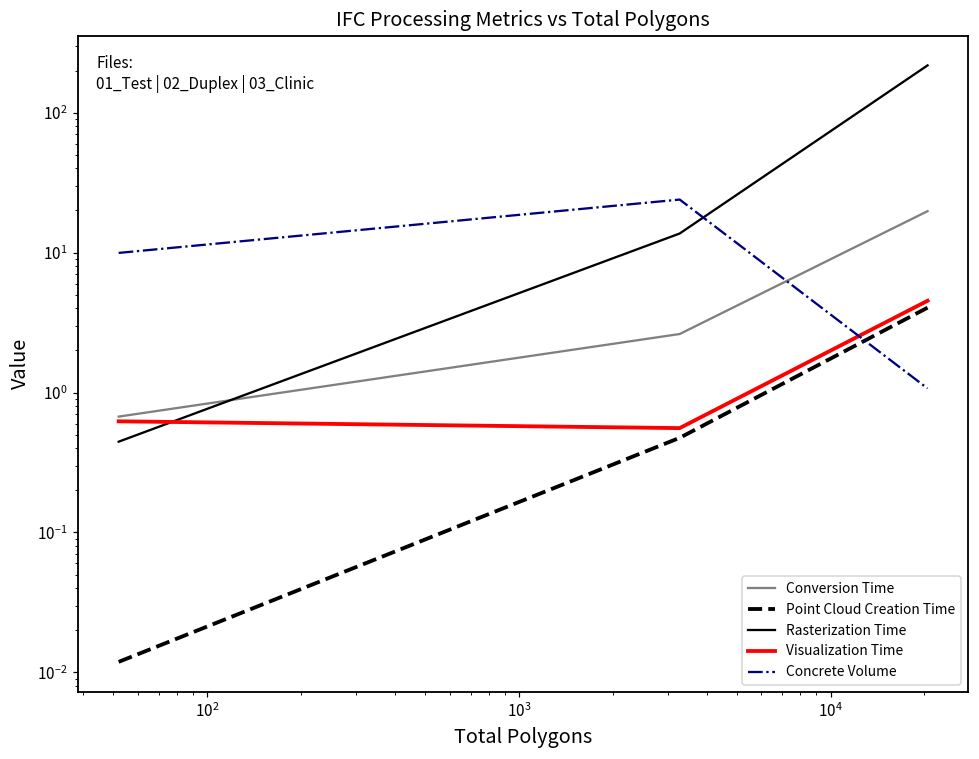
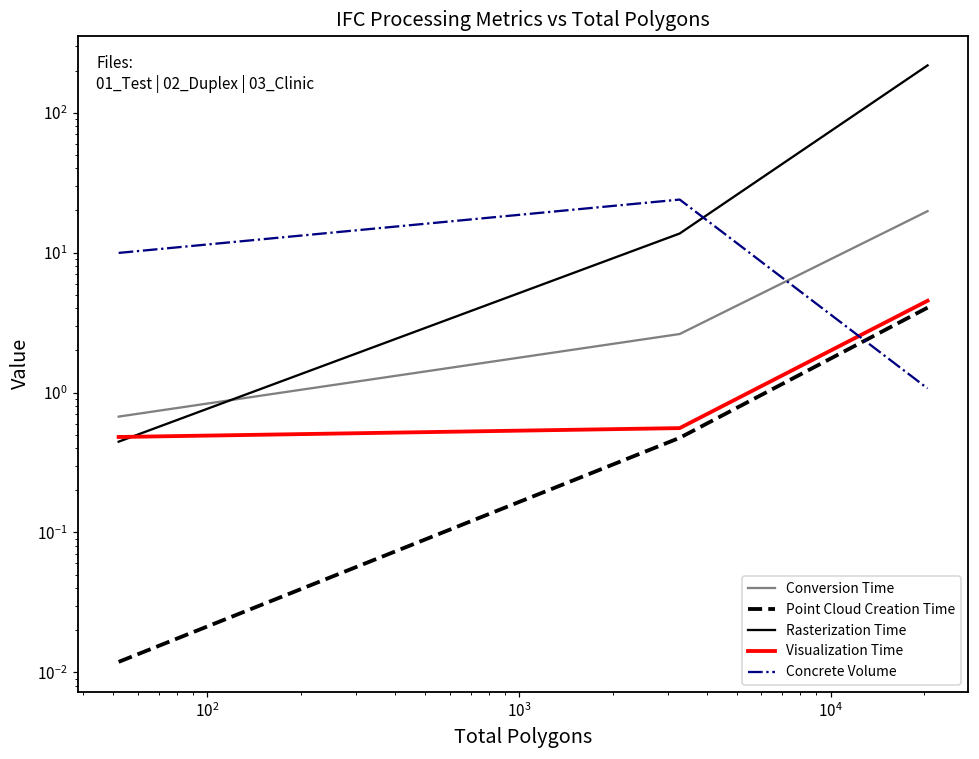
Visualization Time, 10^2: 0.6 -> 0.48
